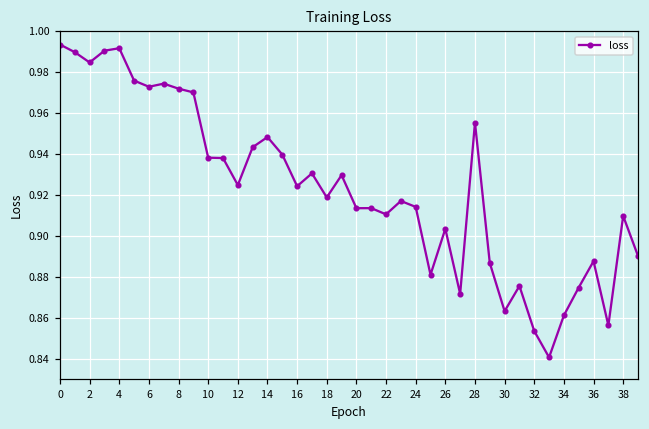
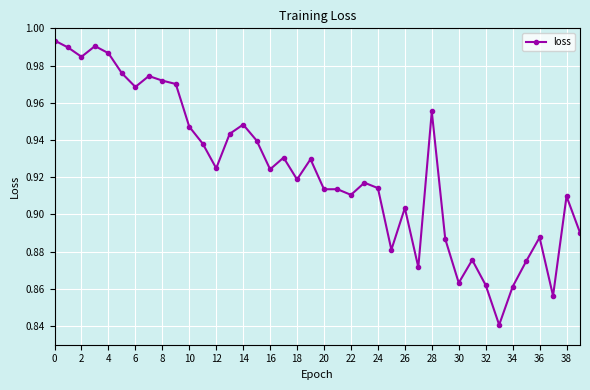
4: 0.992 -> 0.987
6: 0.973 -> 0.969
10: 0.938 -> 0.947
32: 0.854 -> 0.862
